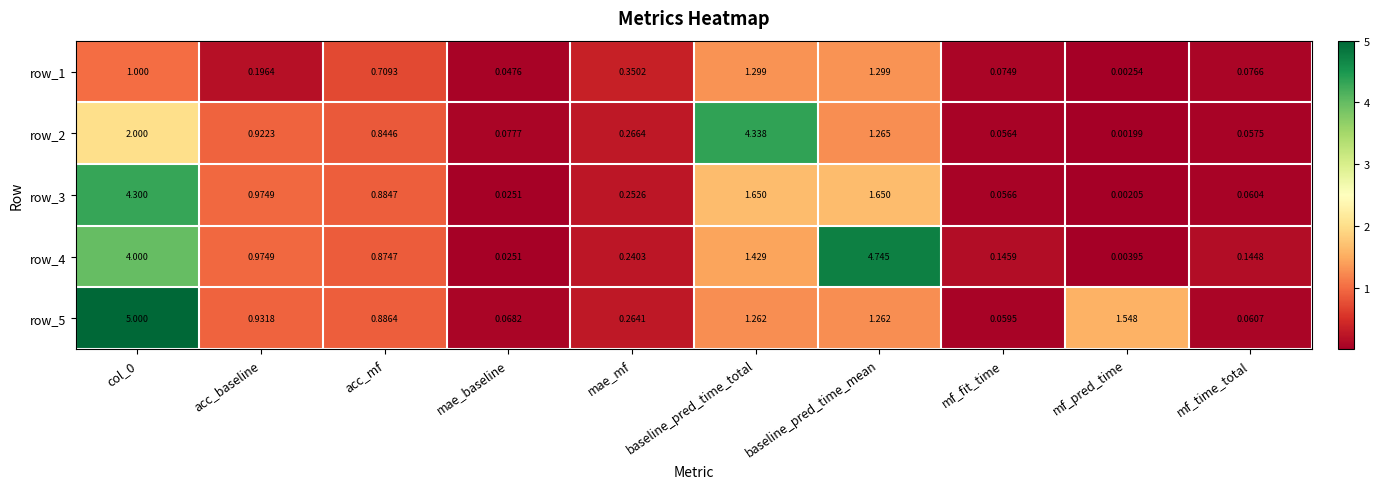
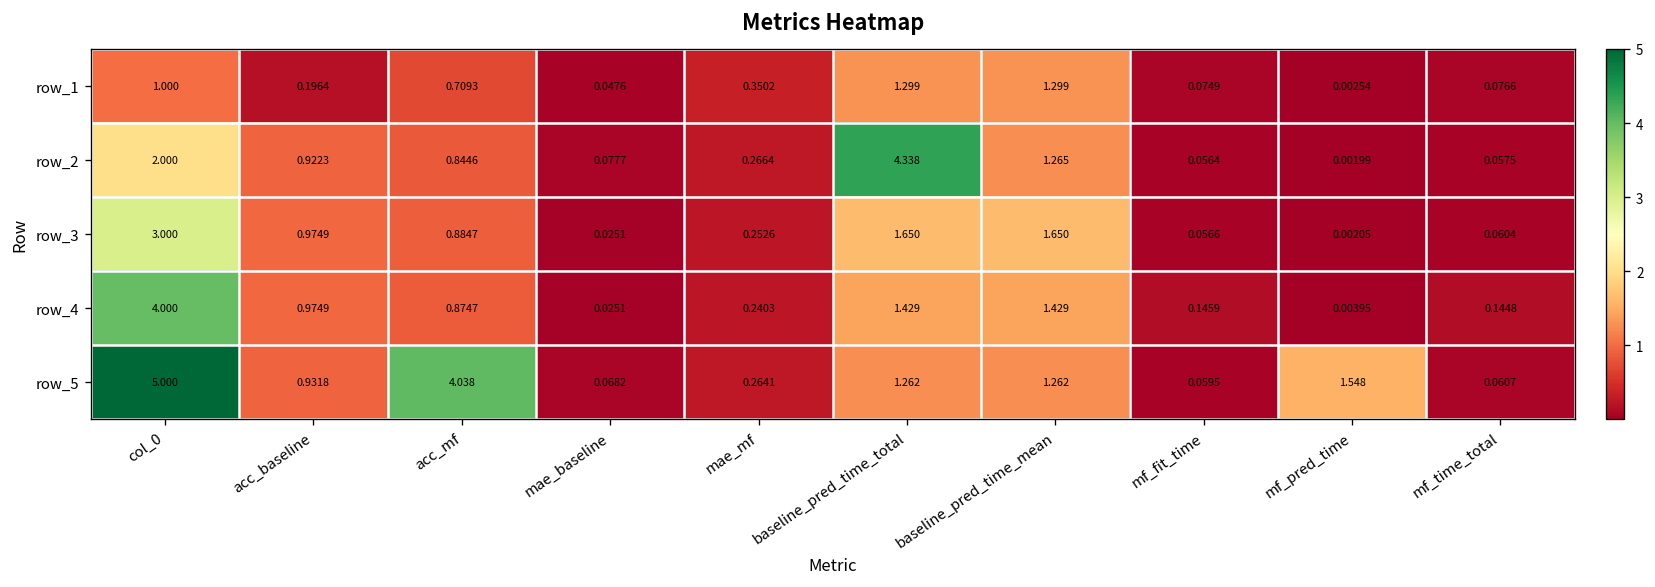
row_3, col_0: 4.300 -> 3.000
row_4, baseline_pred_time_mean: 4.745 -> 1.429
row_5, acc_mf: 0.8864 -> 4.038
